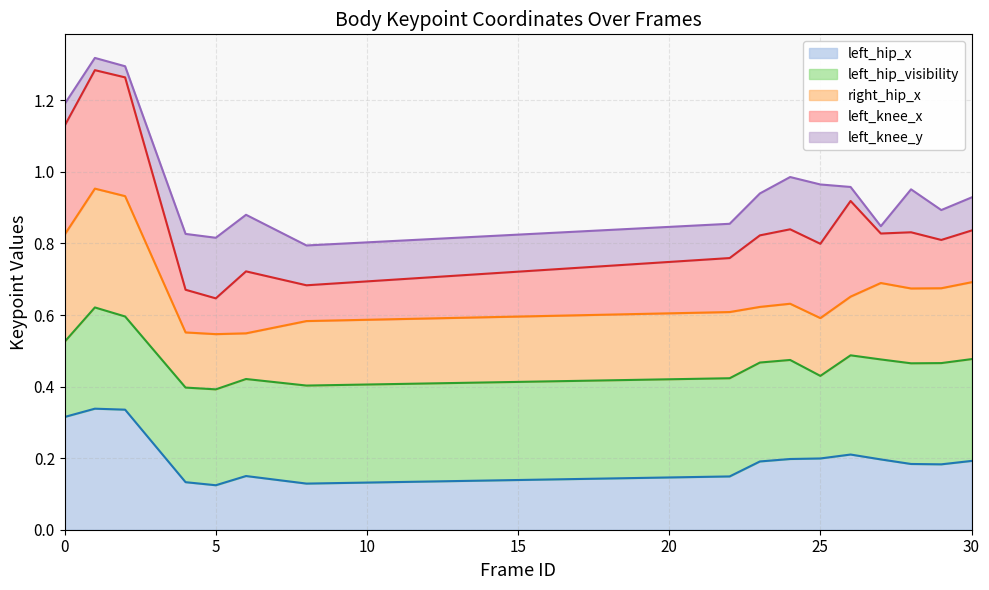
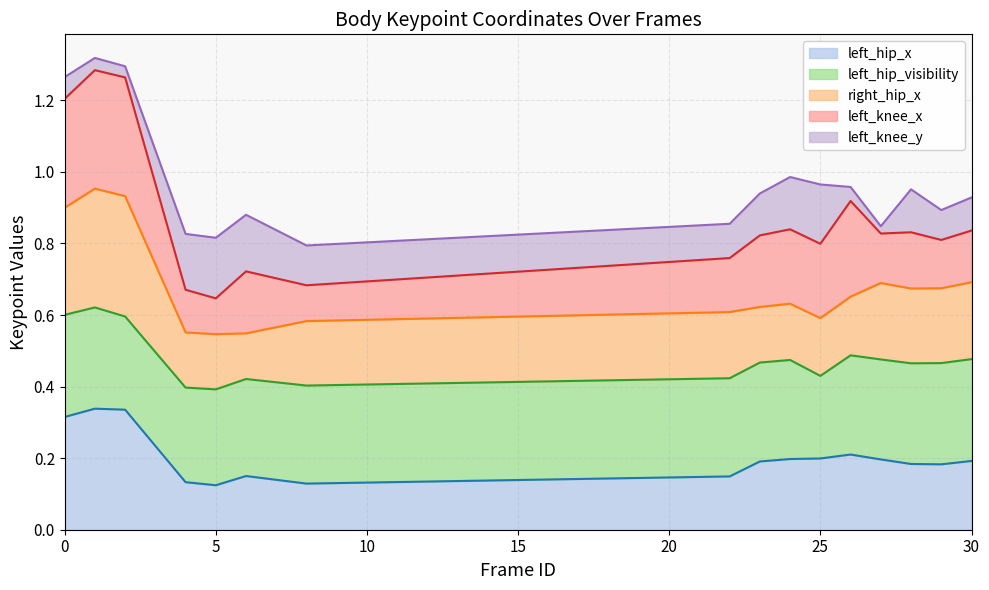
left_hip_visibility, 0: 0.21 -> 0.29
